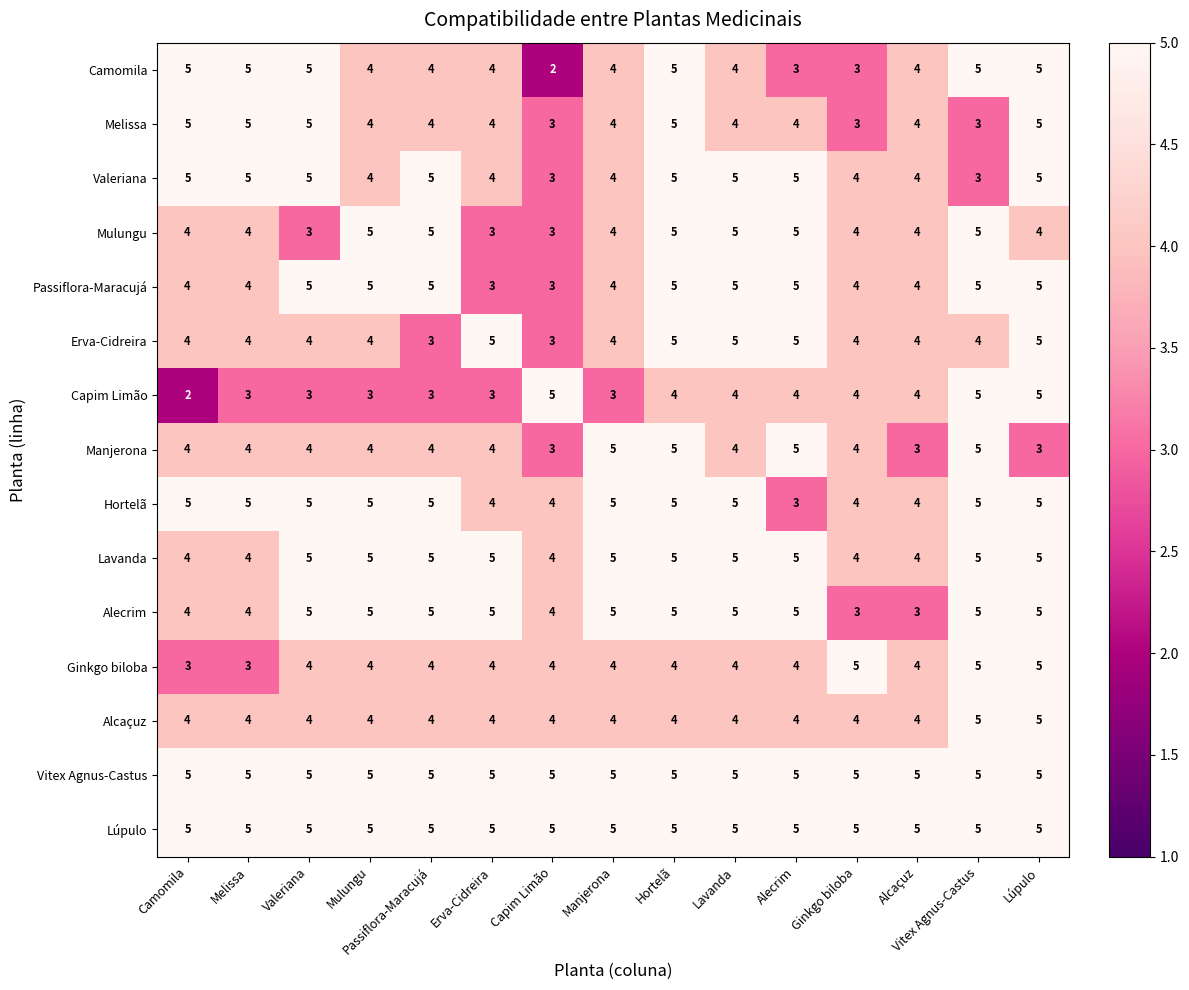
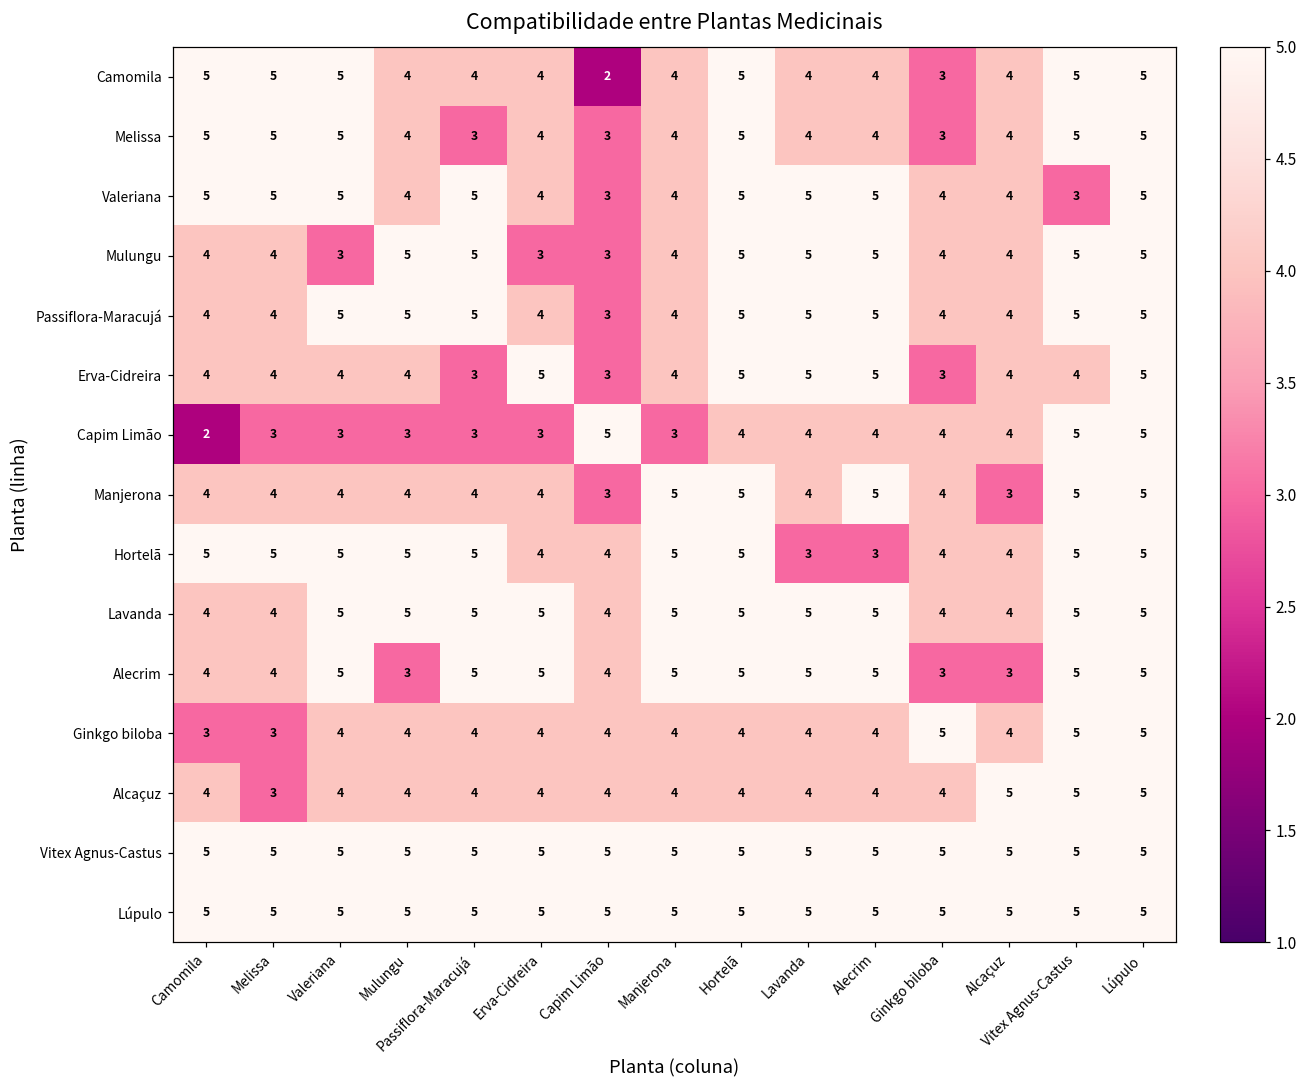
Camomila, Alecrim: 3 -> 4
Melissa, Passiflora-Maracujá: 4 -> 3
Melissa, Vitex Agnus-Castus: 3 -> 5
Mulungu, Lúpulo: 4 -> 5
Passiflora-Maracujá, Erva-Cidreira: 3 -> 4
Erva-Cidreira, Ginkgo biloba: 4 -> 3
Manjerona, Lúpulo: 3 -> 5
Hortelã, Lavanda: 5 -> 3
Alecrim, Mulungu: 5 -> 3
Alcaçuz, Melissa: 4 -> 3
Alcaçuz, Alcaçuz: 4 -> 5
